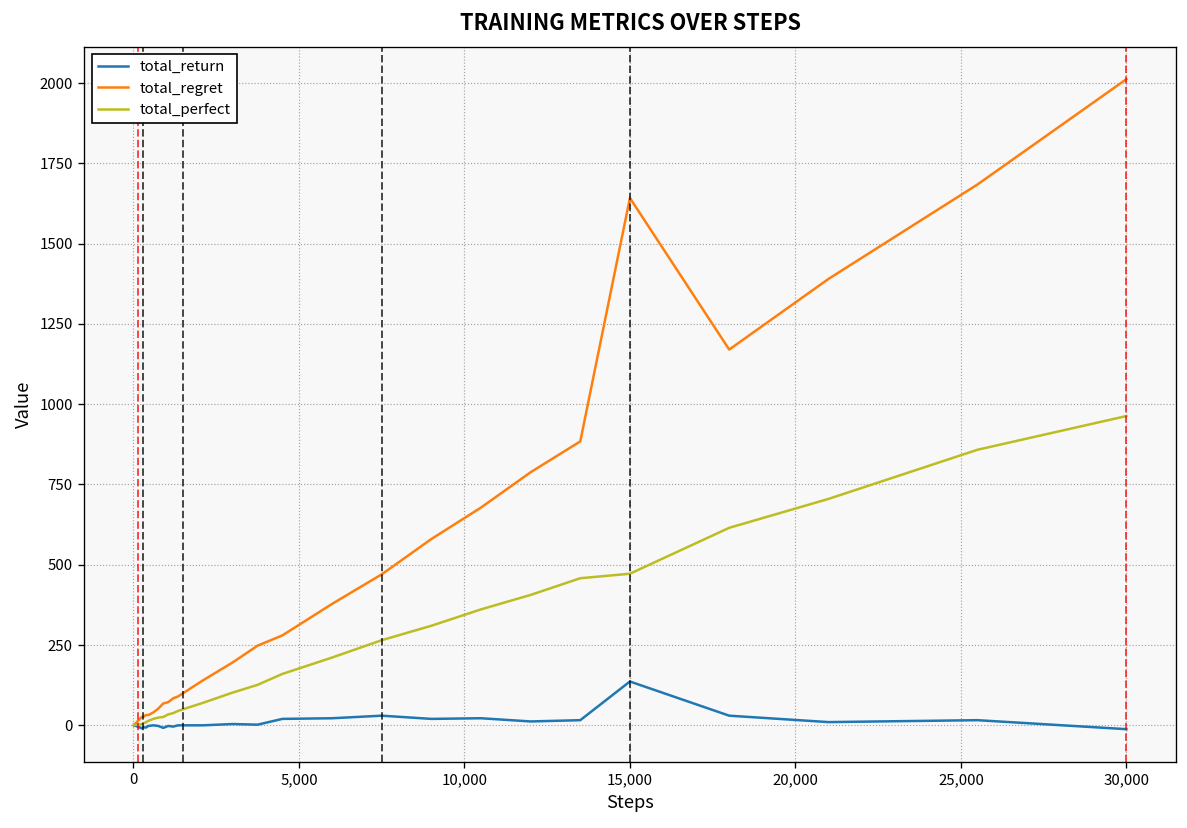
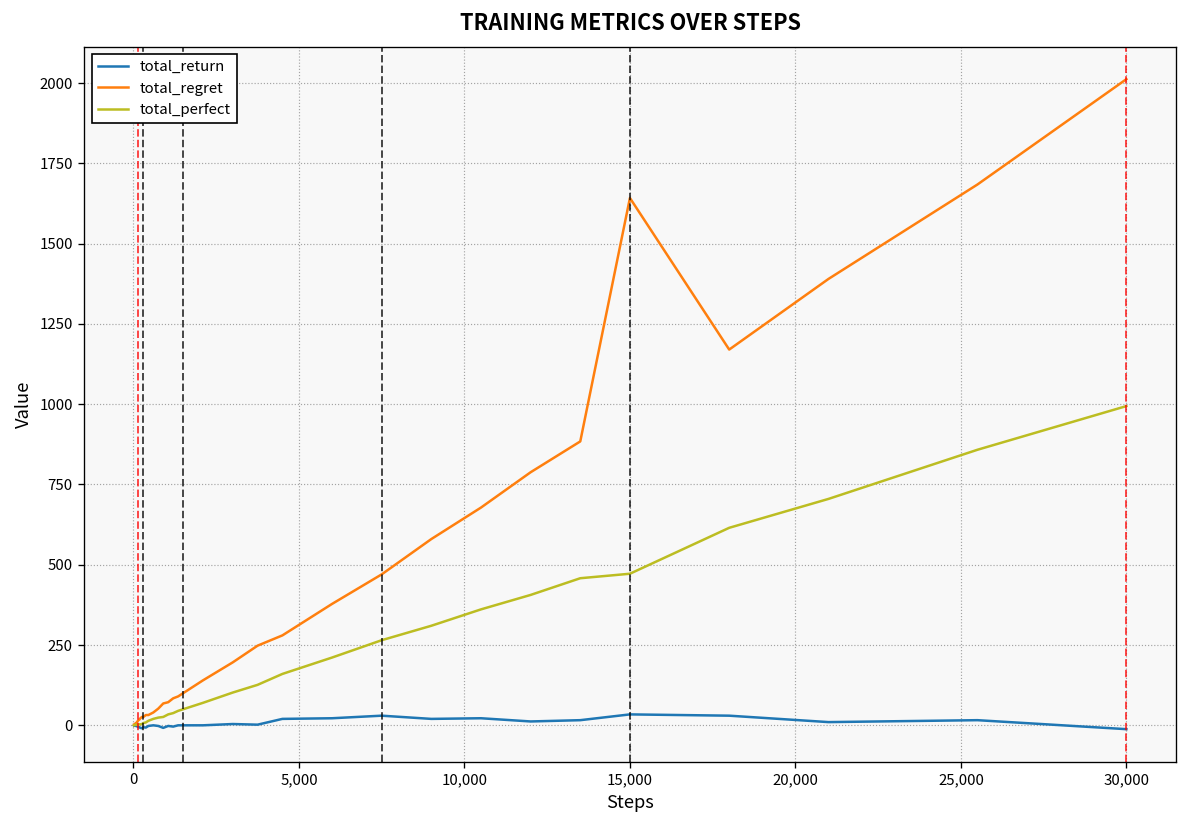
total_return, 15,000: 140 -> 30
total_perfect, 30,000: 960 -> 990
